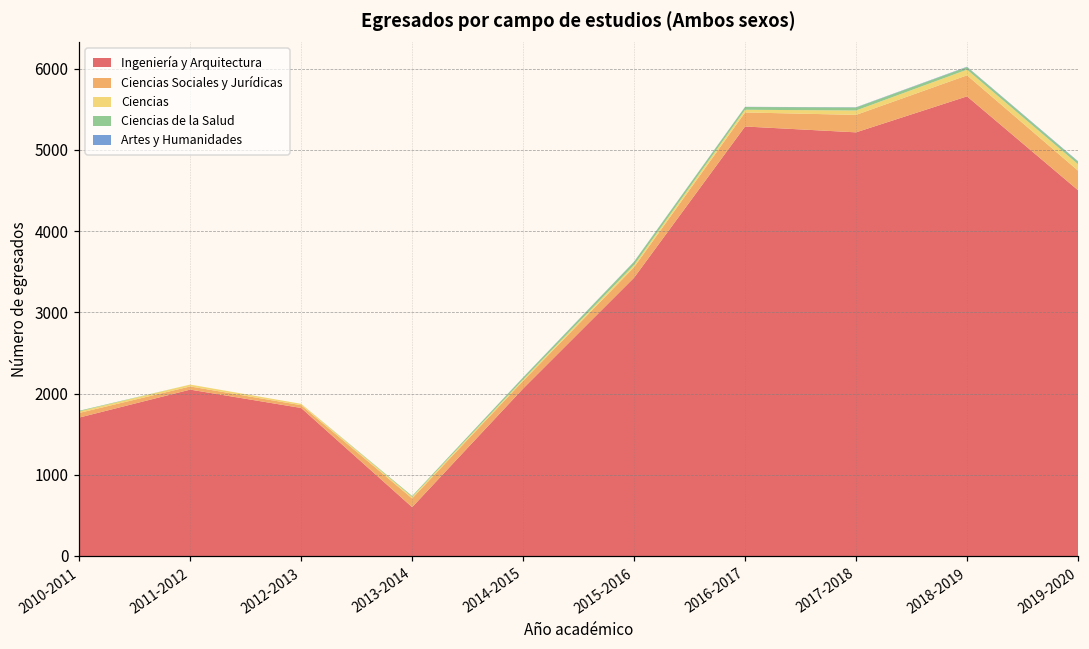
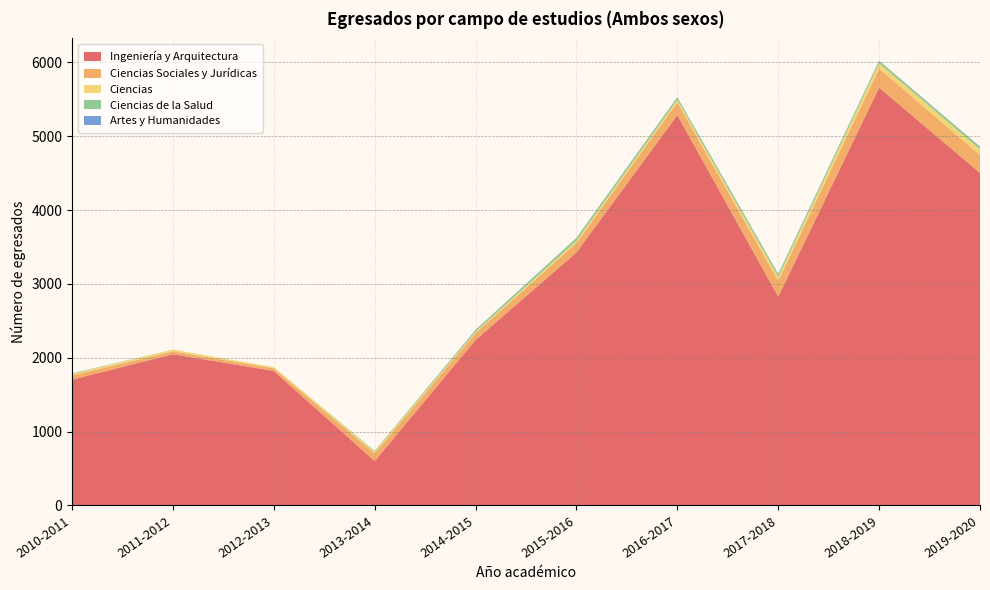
Ingeniería y Arquitectura, 2014-2015: 2100 -> 2200
Ingeniería y Arquitectura, 2017-2018: 5200 -> 2800
